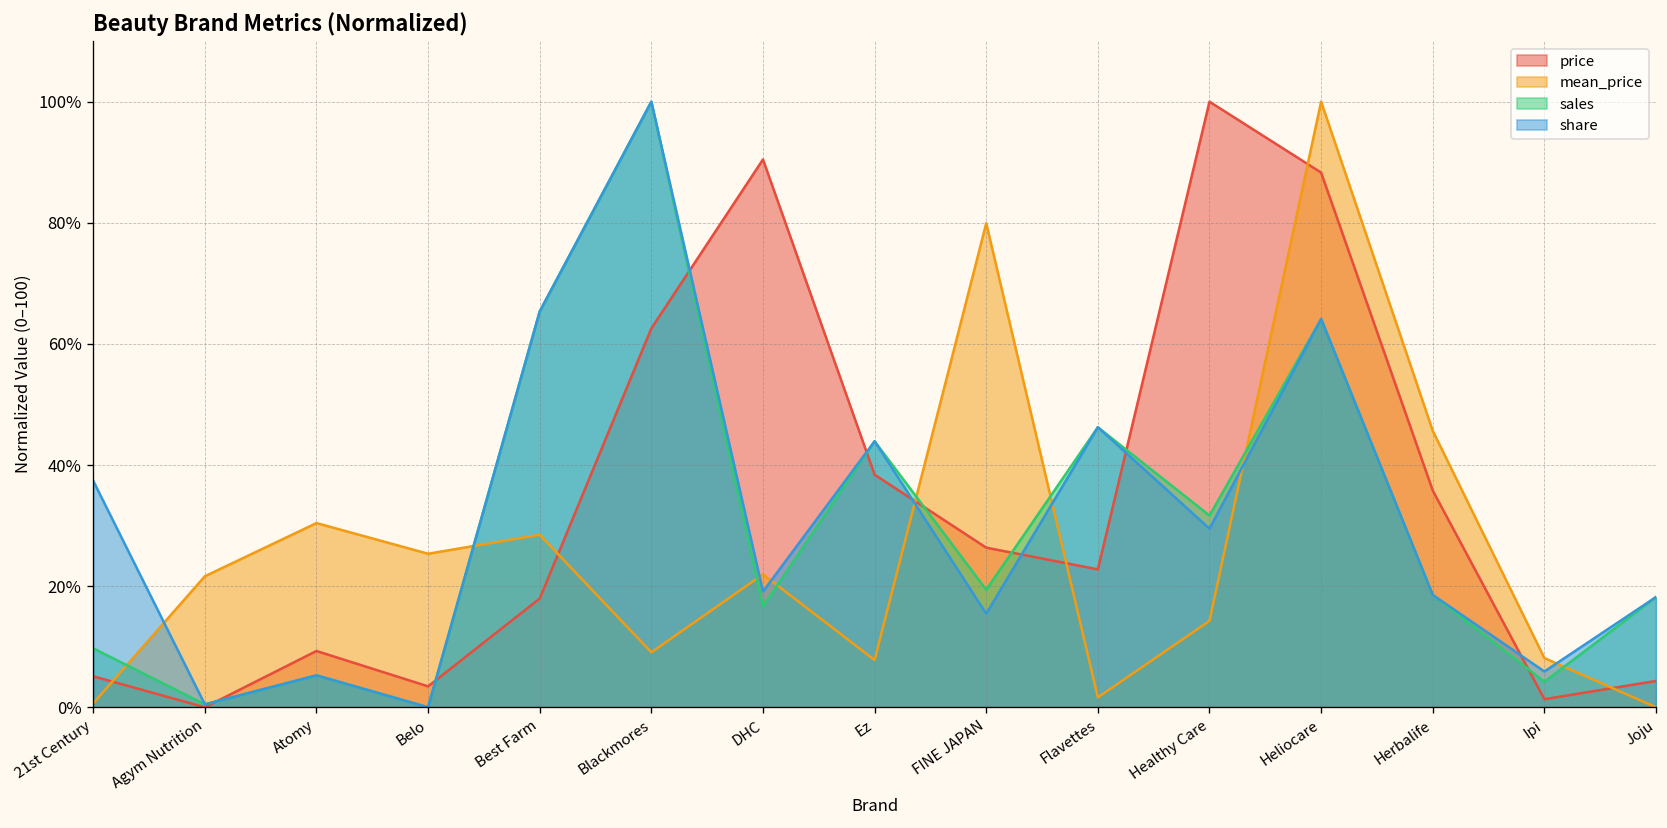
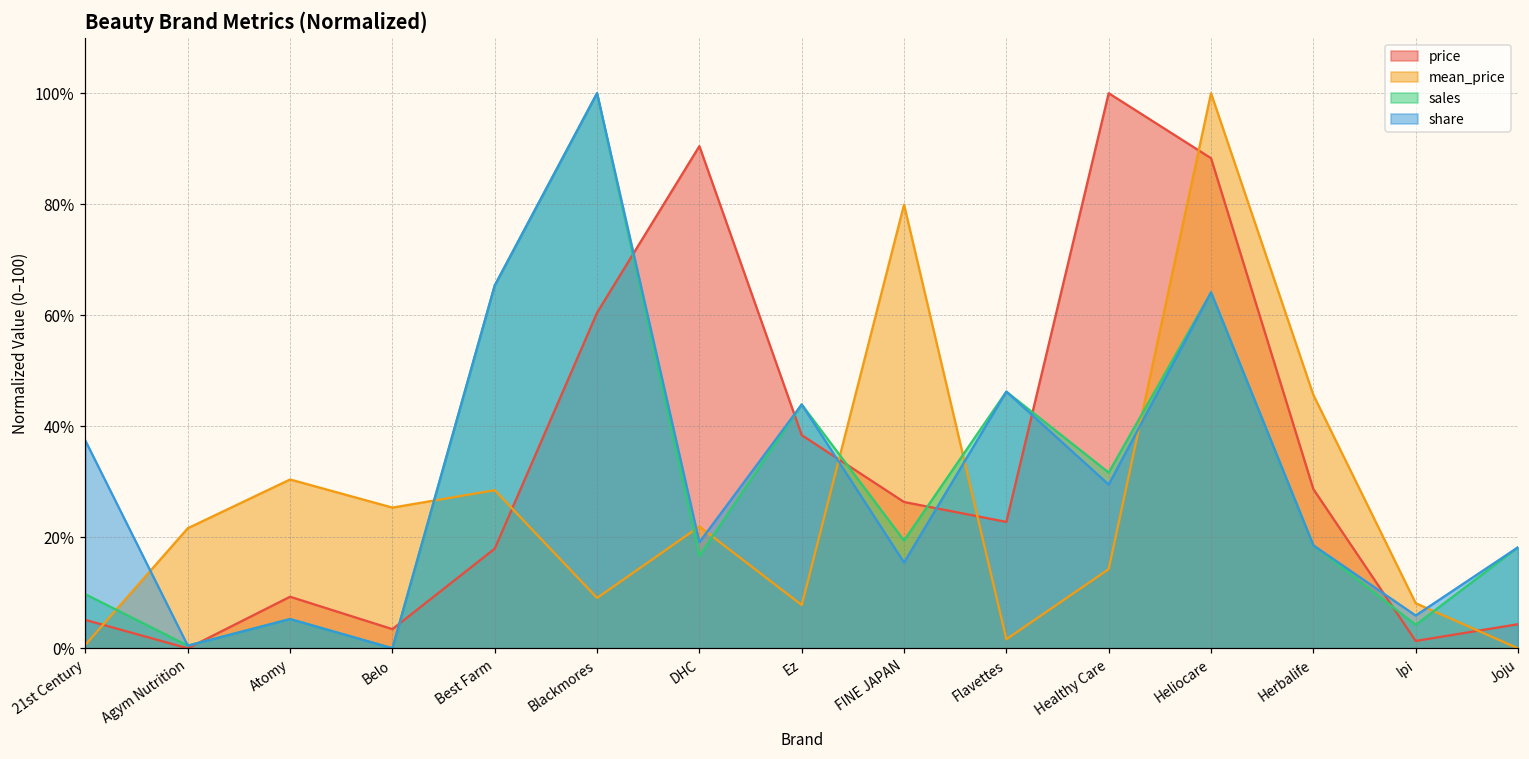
price, Blackmores: 63% -> 60%
price, Herbalife: 36% -> 29%
